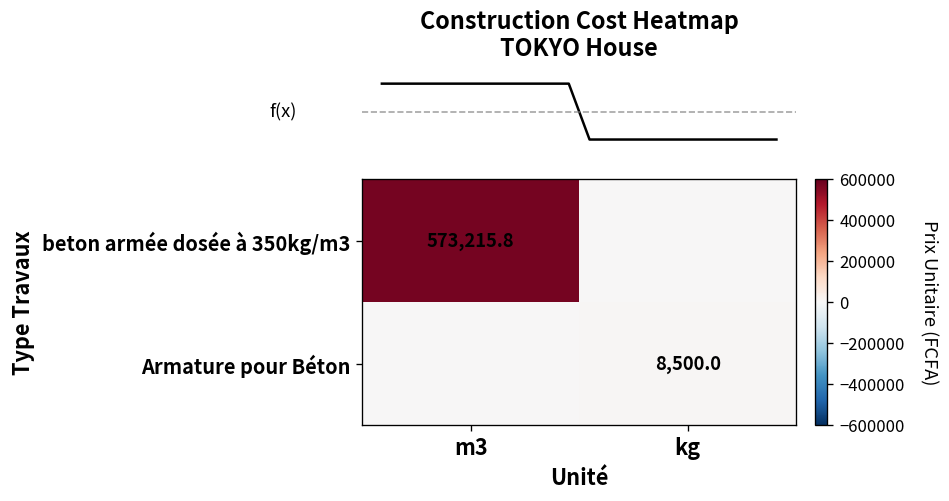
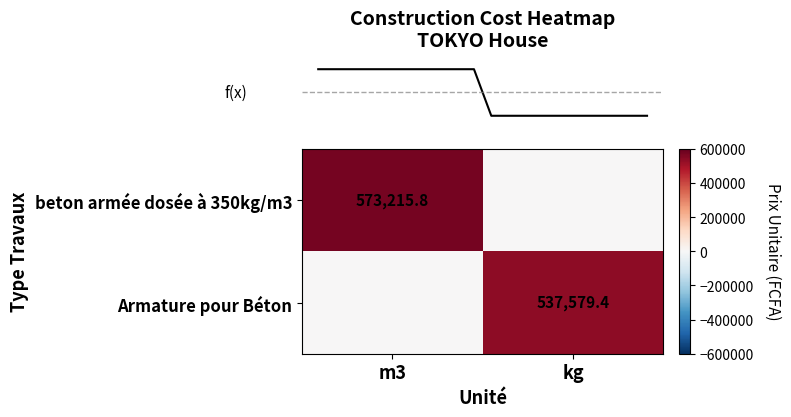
Armature pour Béton, kg: 8,500.0 -> 537,579.4
